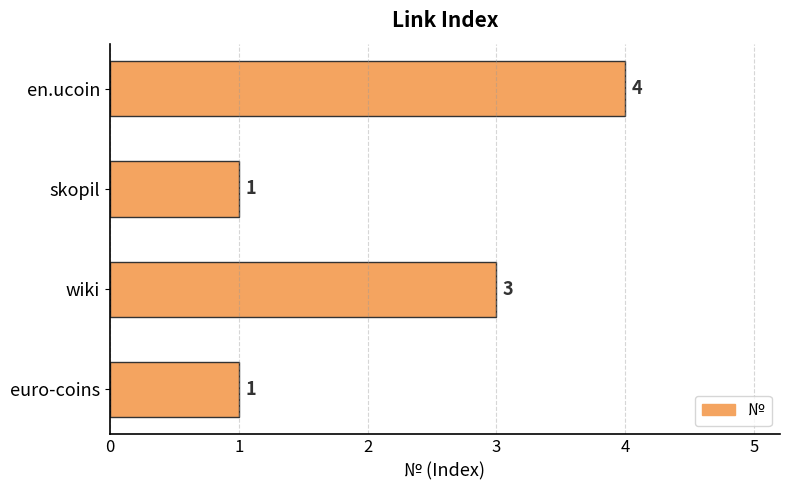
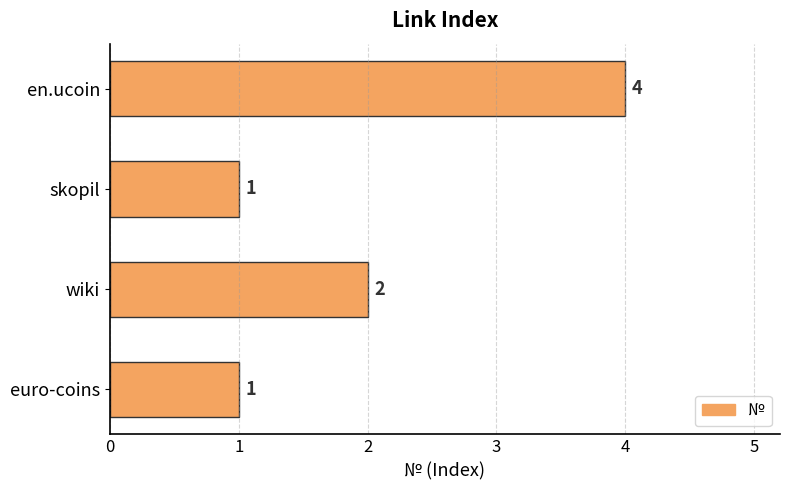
wiki: 3 -> 2
